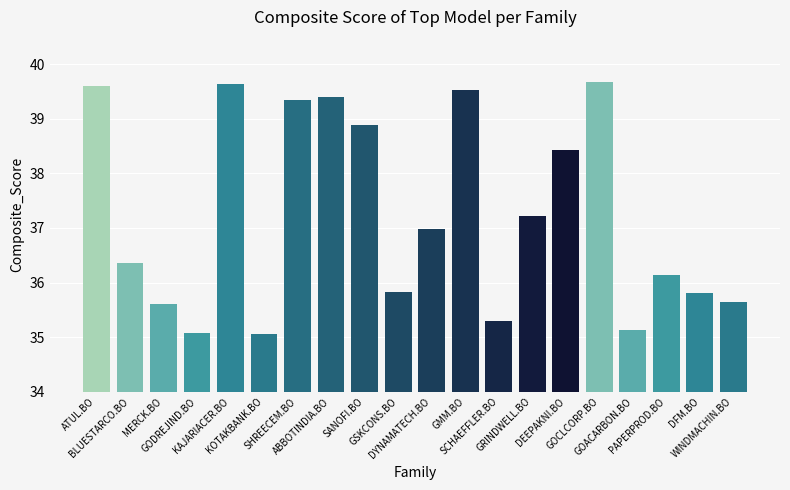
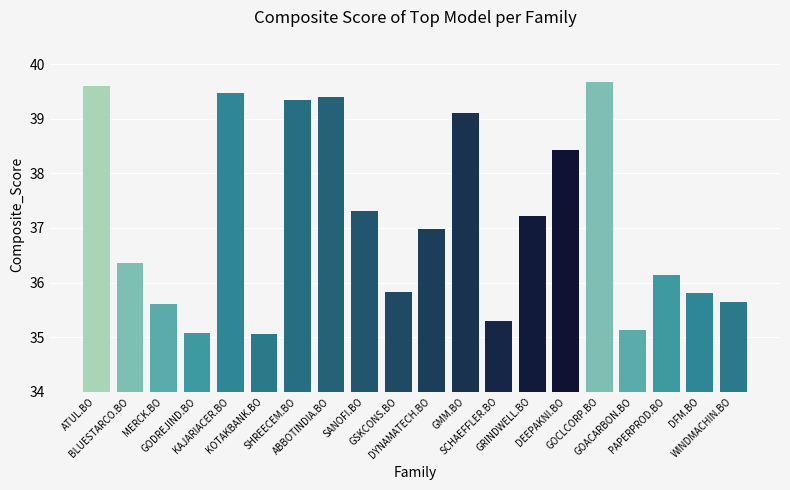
KAJARIACER.BO: 39.6 -> 39.5
SANOFI.BO: 38.9 -> 37.3
GMM.BO: 39.5 -> 39.1
